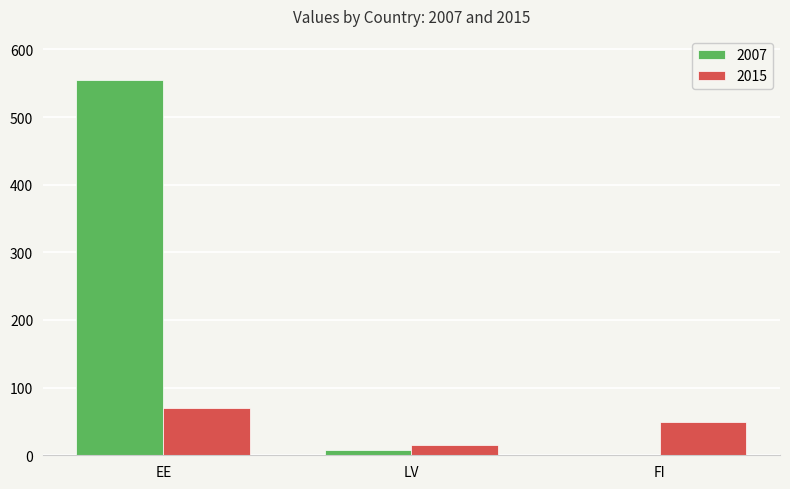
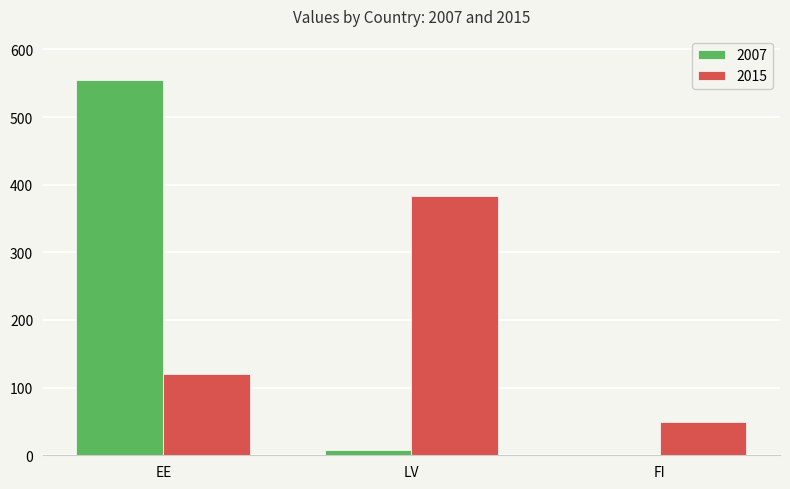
2015, EE: 70 -> 120
2015, LV: 20 -> 380
